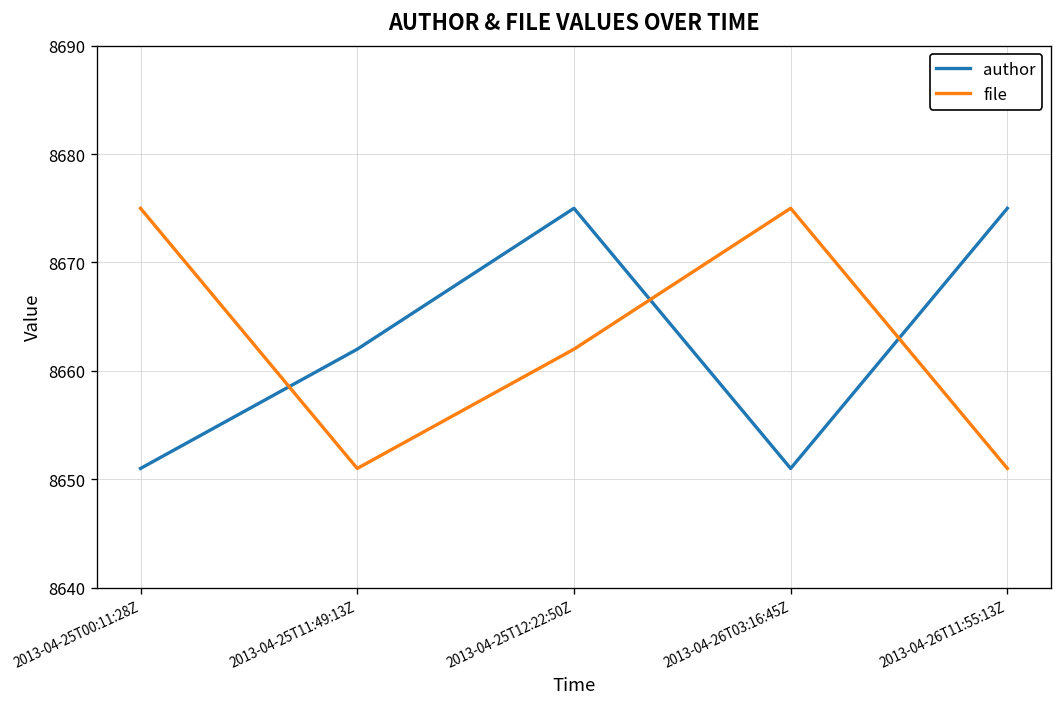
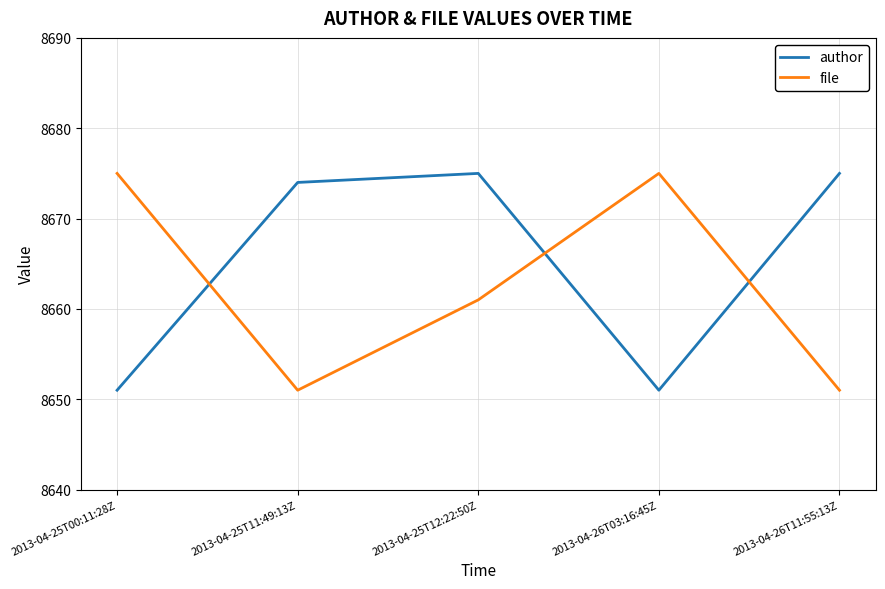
author, 2013-04-25T11:49:13Z: 8662 -> 8674
file, 2013-04-25T12:22:50Z: 8662 -> 8661
